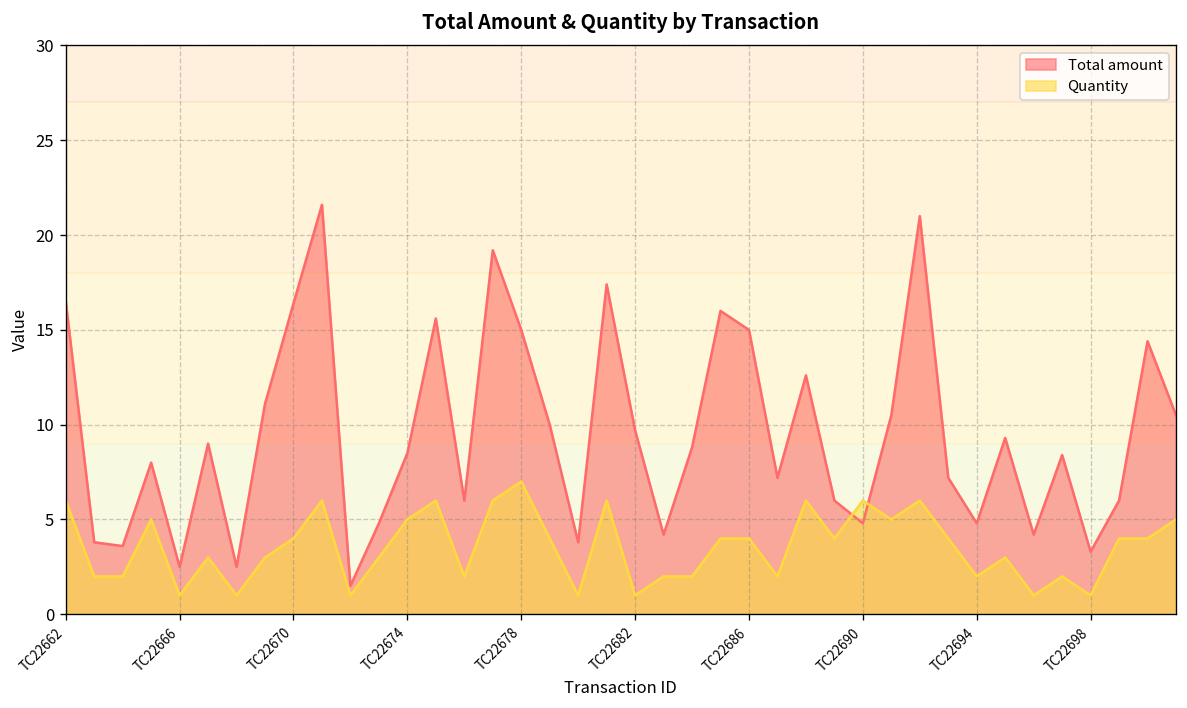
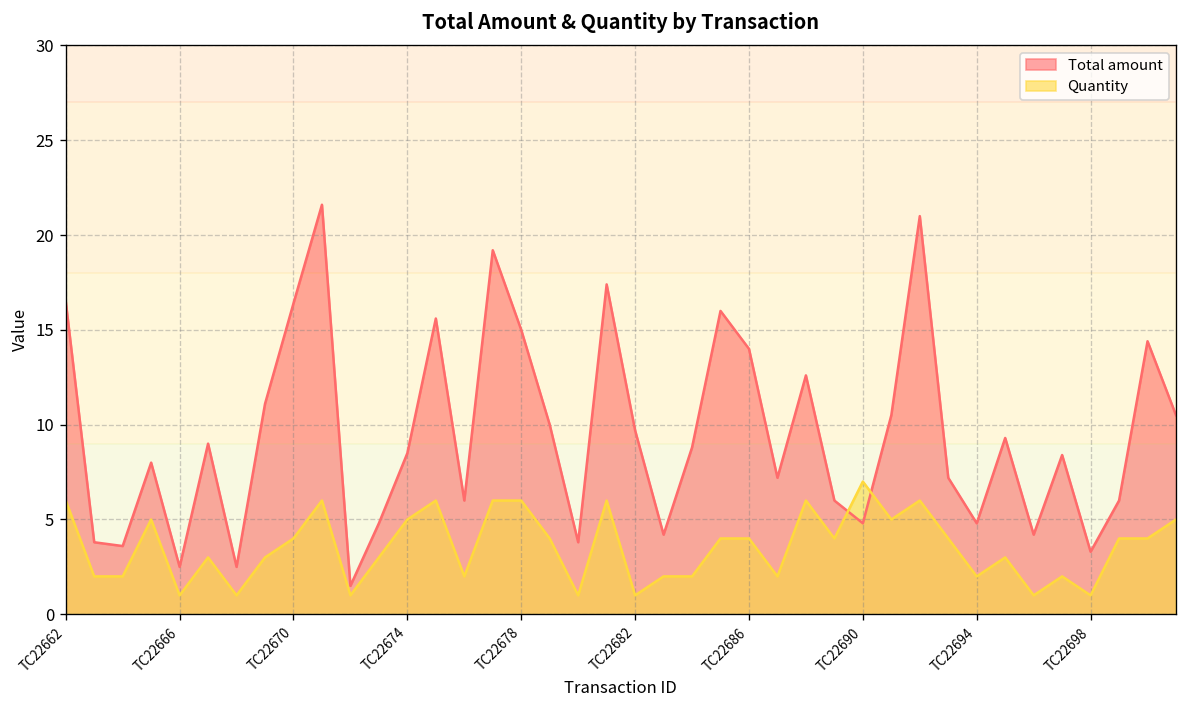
Quantity, TC22678: 7 -> 6
Total amount, TC22686: 15 -> 14
Quantity, TC22690: 6 -> 7
